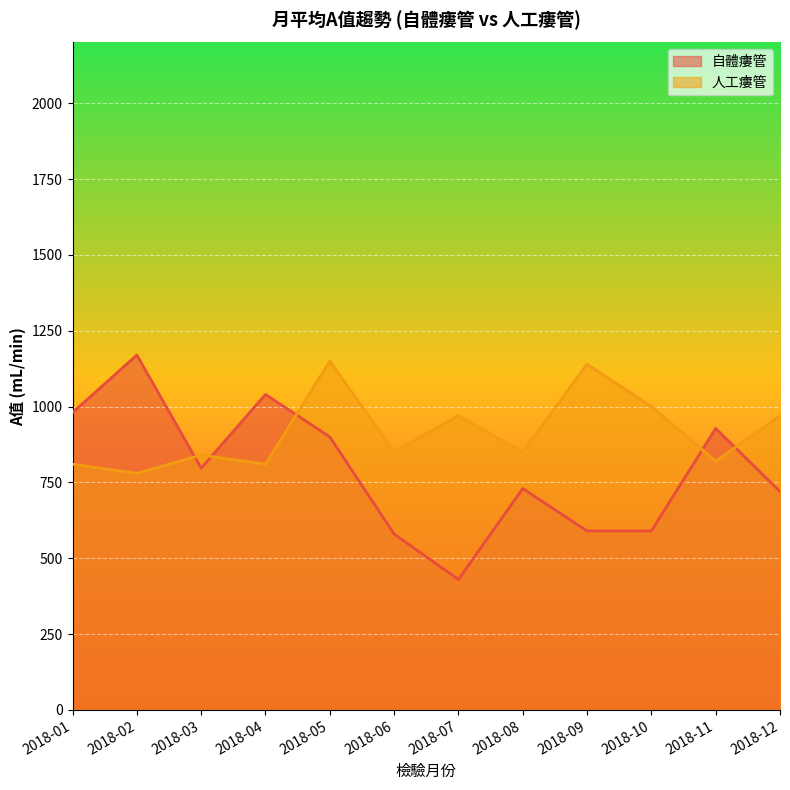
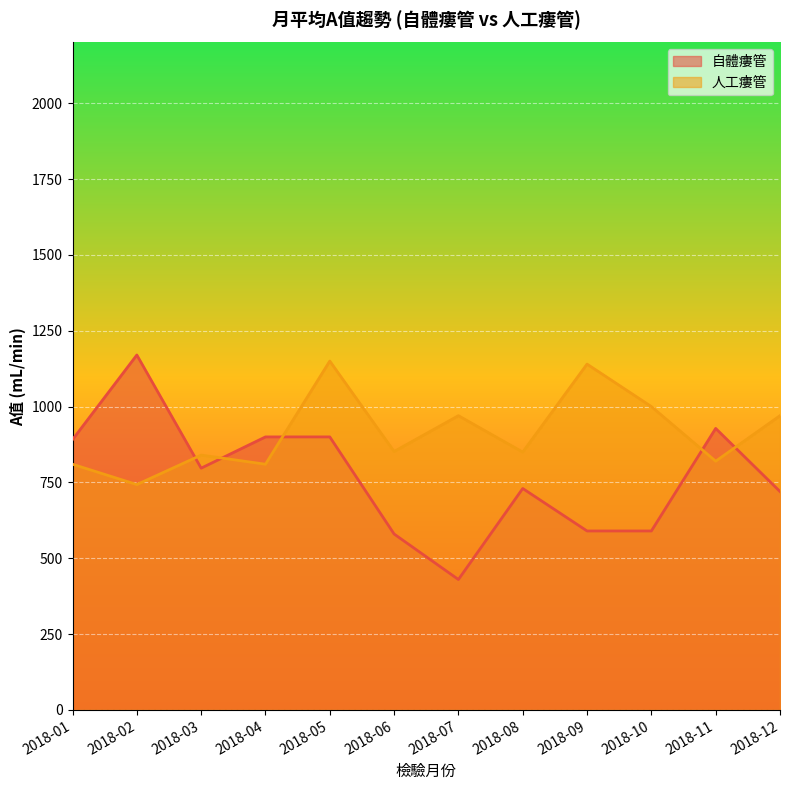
自體瘻管, 2018-01: 980 -> 890
人工瘻管, 2018-02: 780 -> 740
自體瘻管, 2018-04: 1040 -> 900
